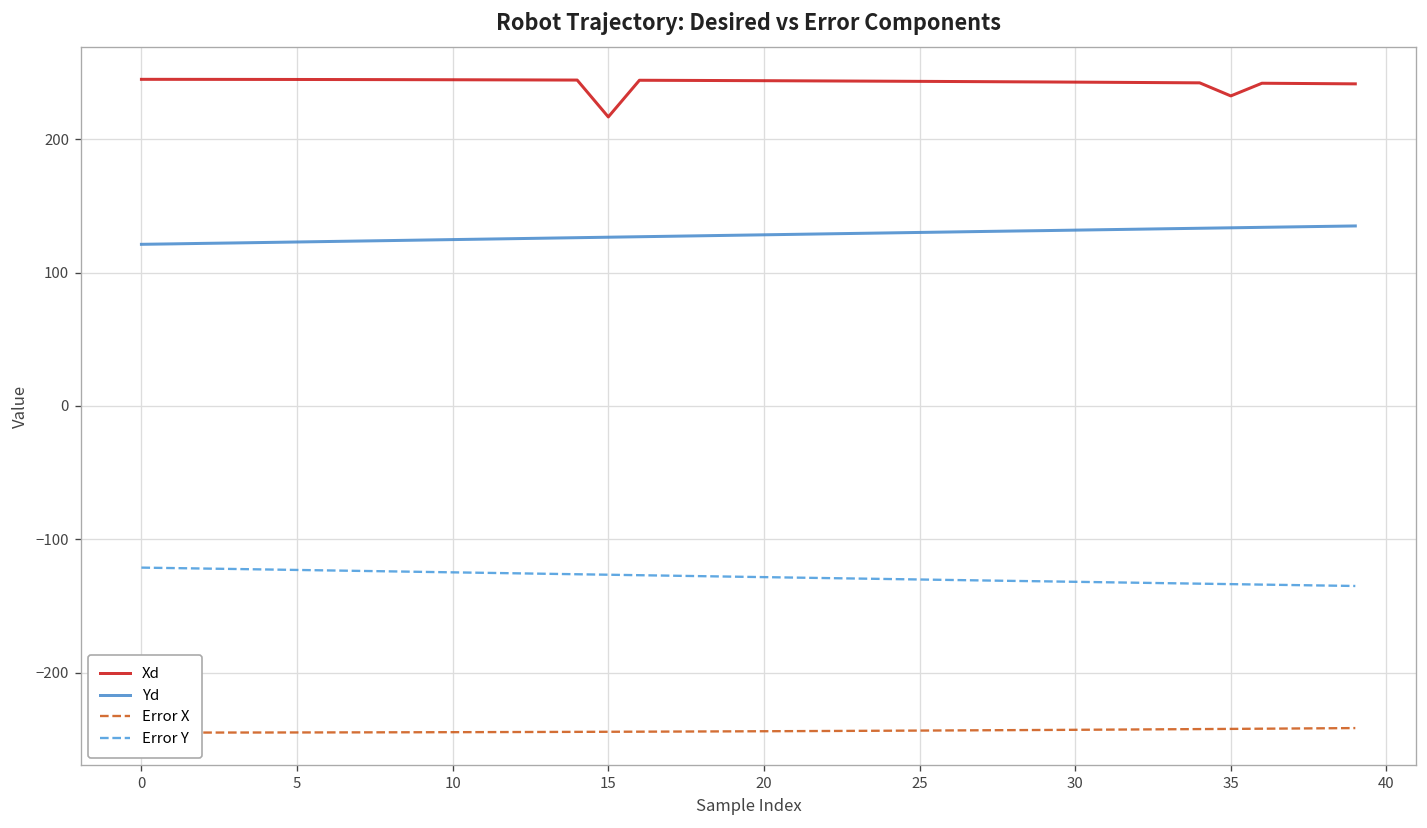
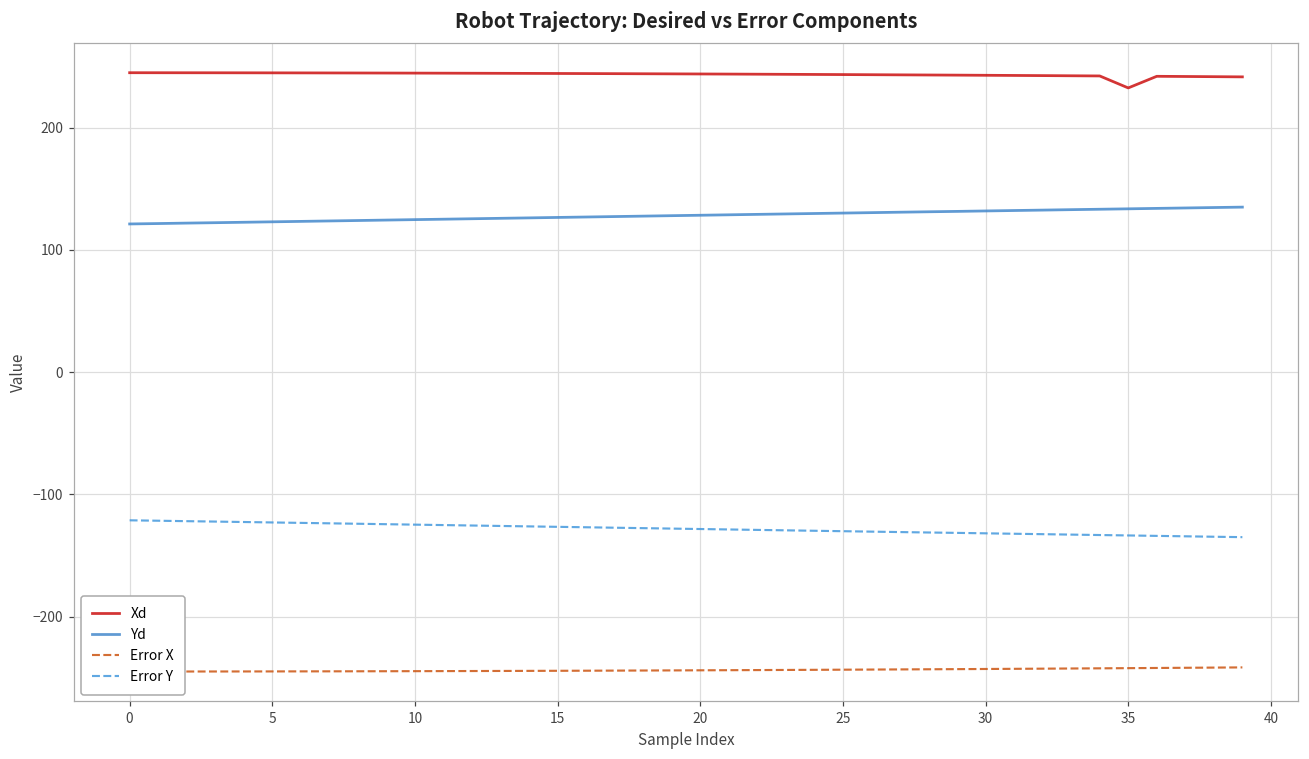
Xd, 15: 217 -> 244
